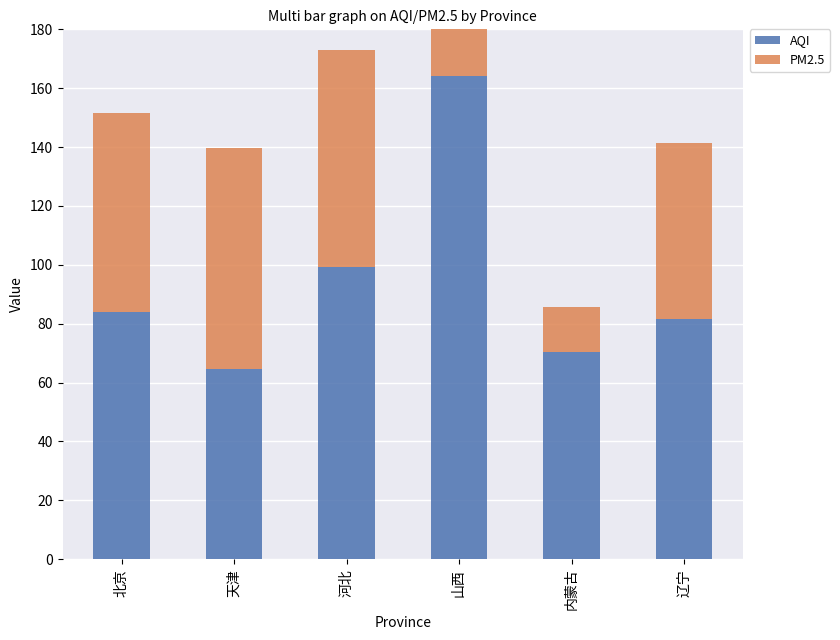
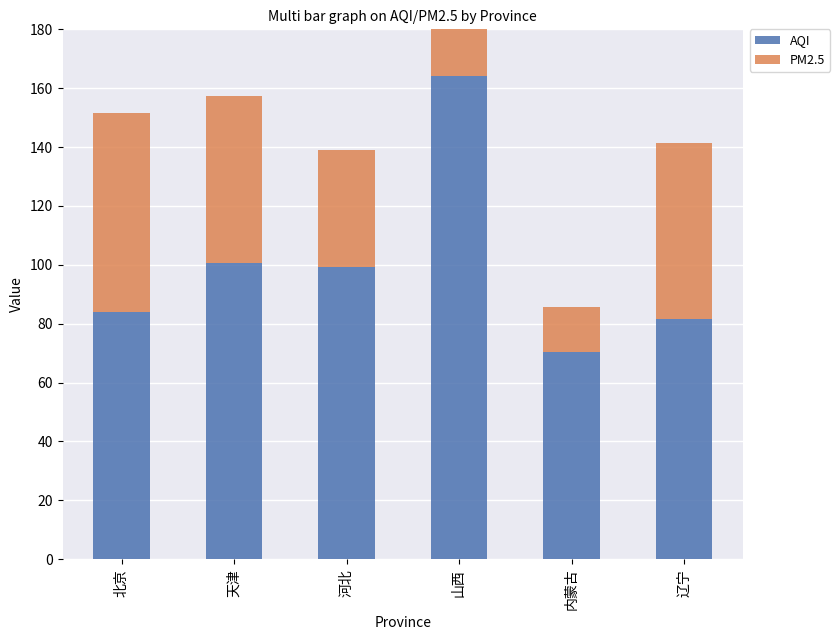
AQI, 天津: 65 -> 101
PM2.5, 天津: 75 -> 57
PM2.5, 河北: 74 -> 40
